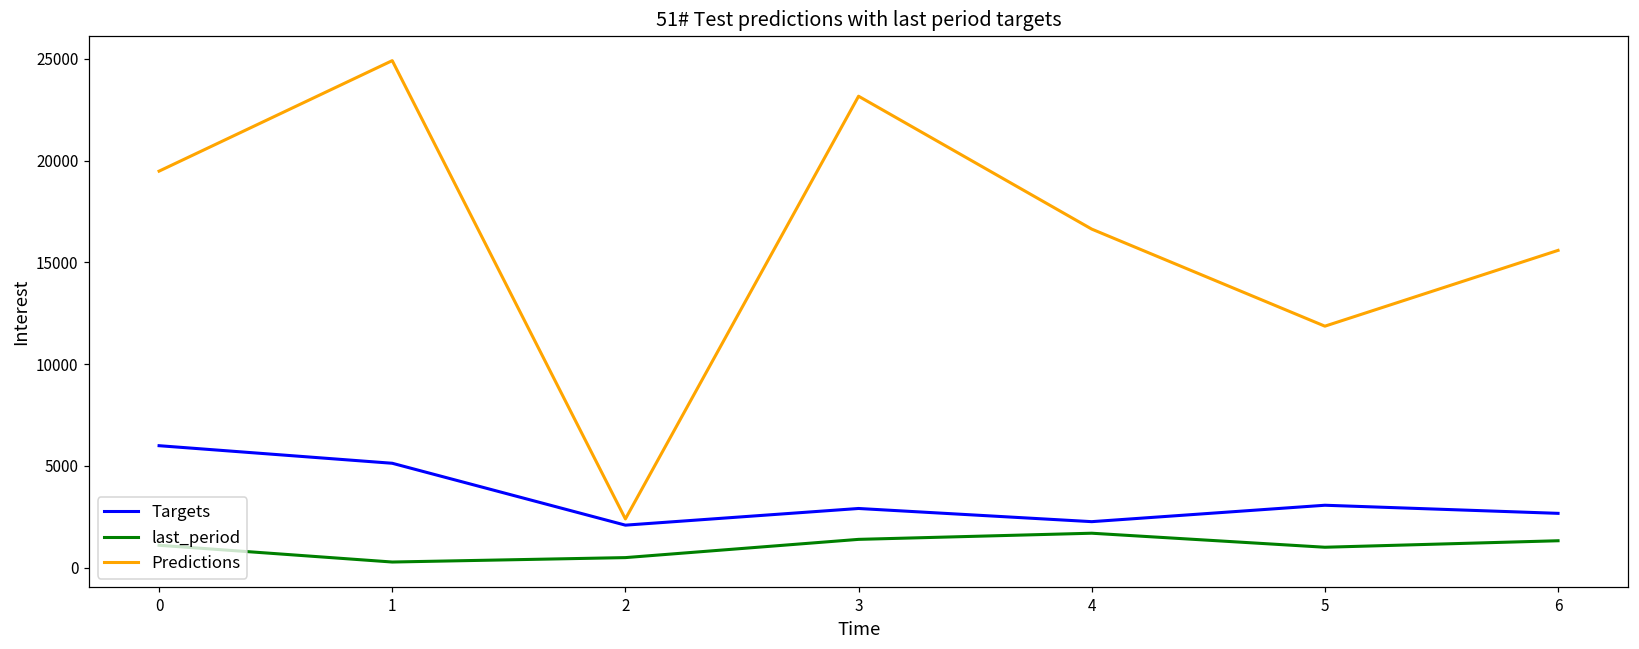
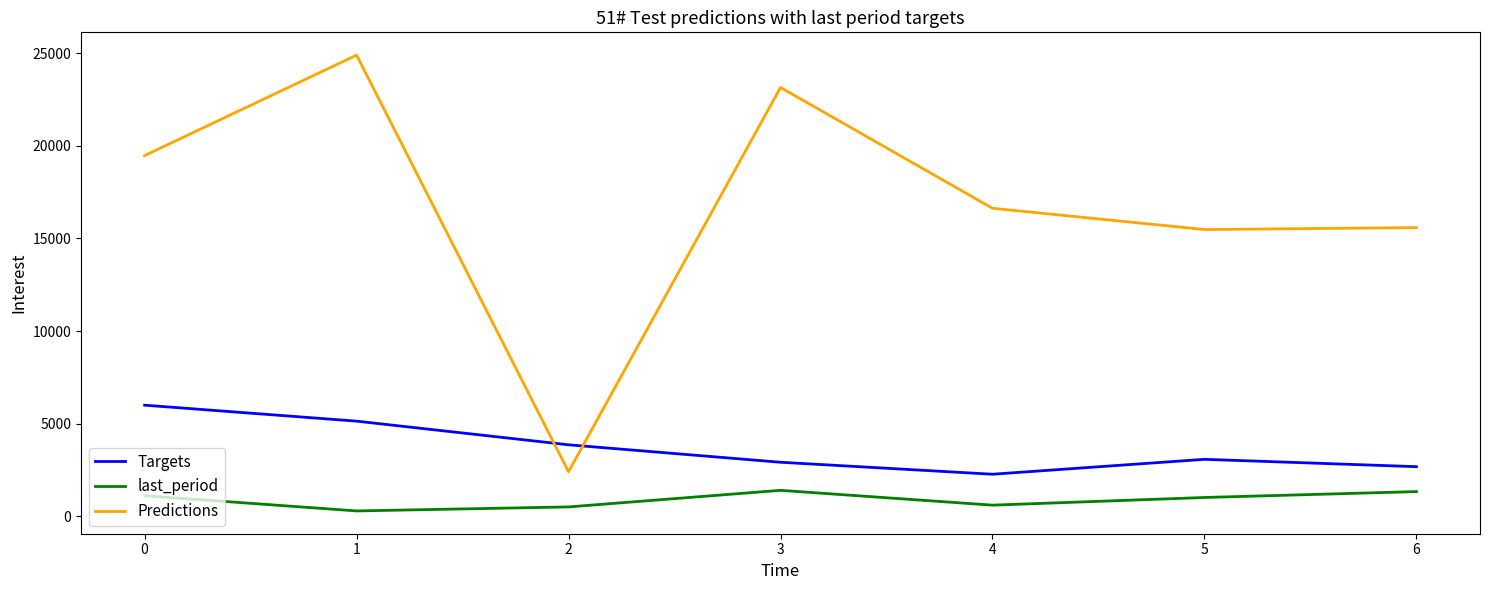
Targets, 2: 2100 -> 3900
last_period, 4: 1700 -> 600
Predictions, 5: 11900 -> 15500
